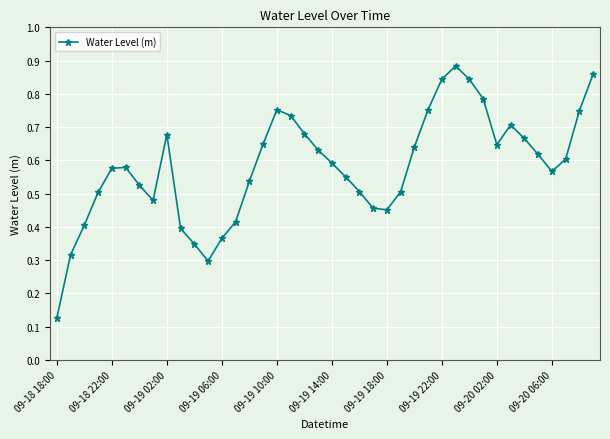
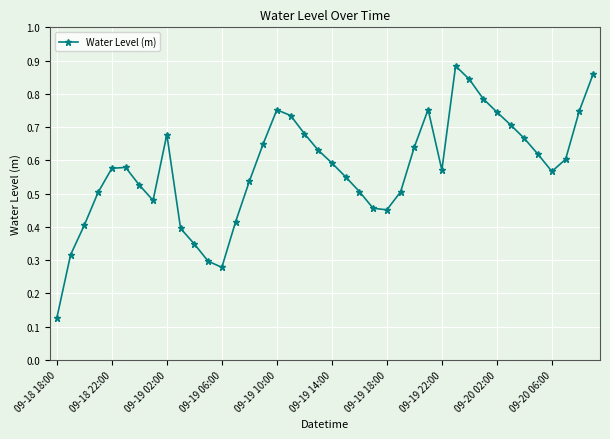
09-19 06:00: 0.37 -> 0.28
09-19 22:00: 0.84 -> 0.57
09-20 02:00: 0.65 -> 0.75
